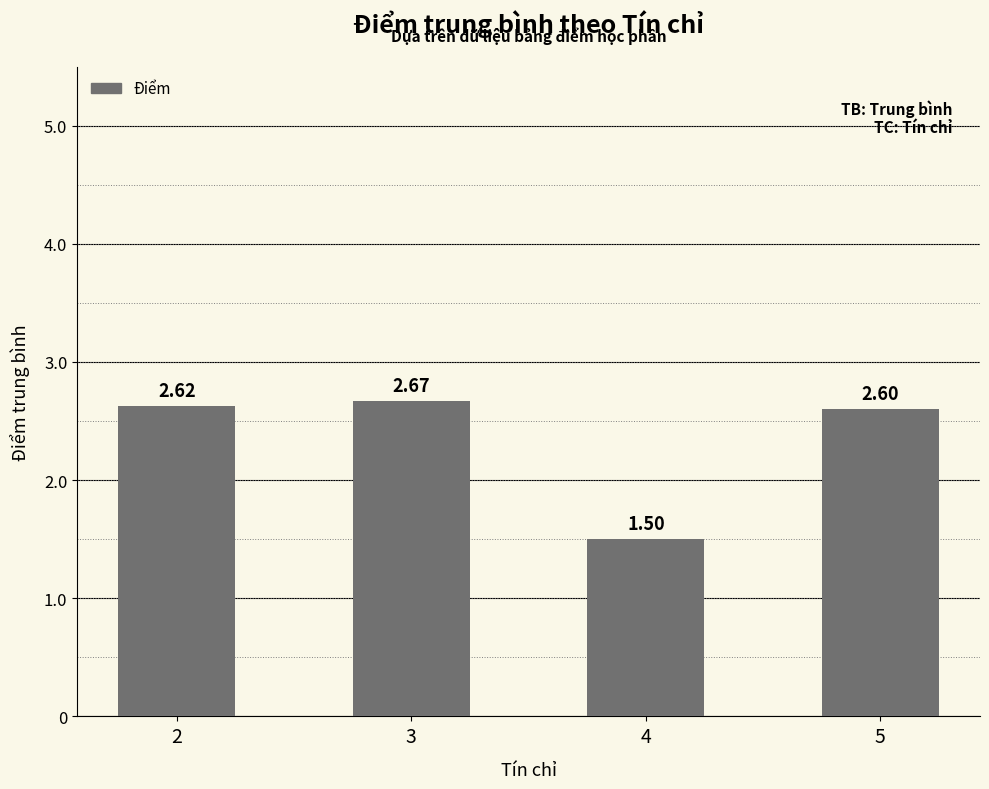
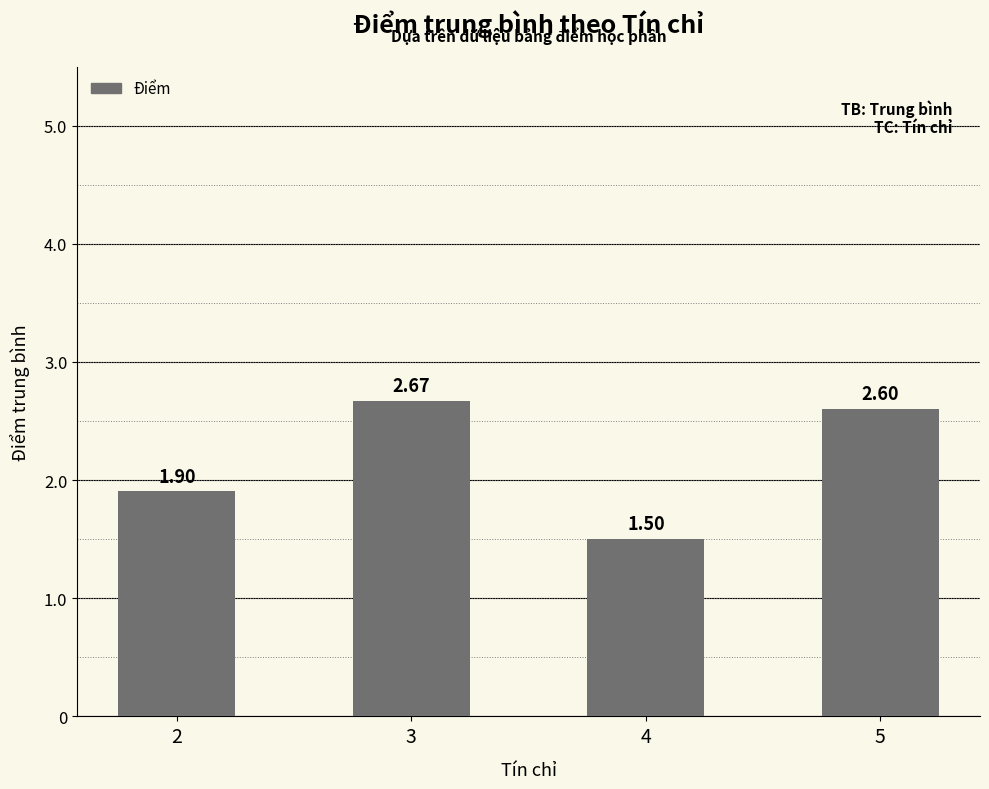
2: 2.62 -> 1.90
